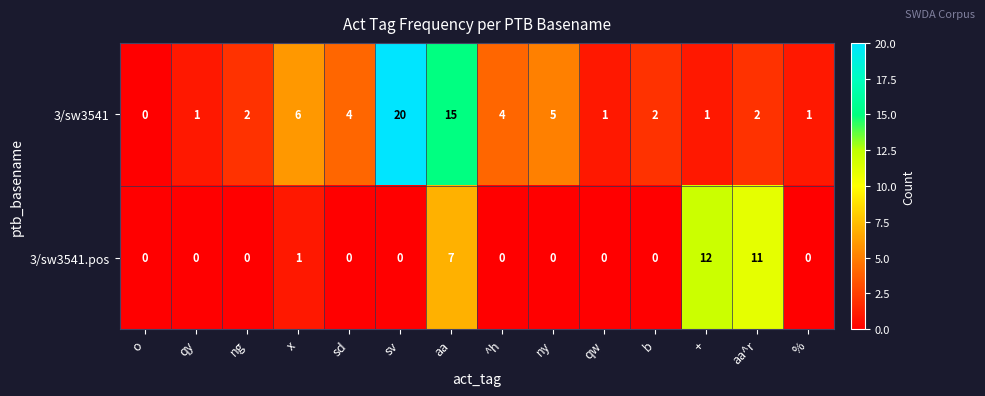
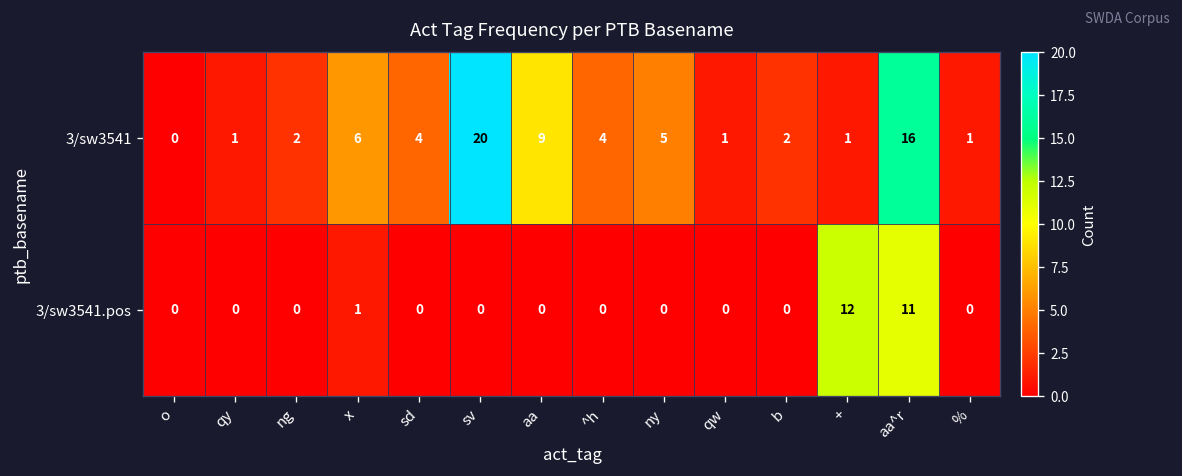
3/sw3541, aa: 15 -> 9
3/sw3541, aa^r: 2 -> 16
3/sw3541.pos, aa: 7 -> 0
